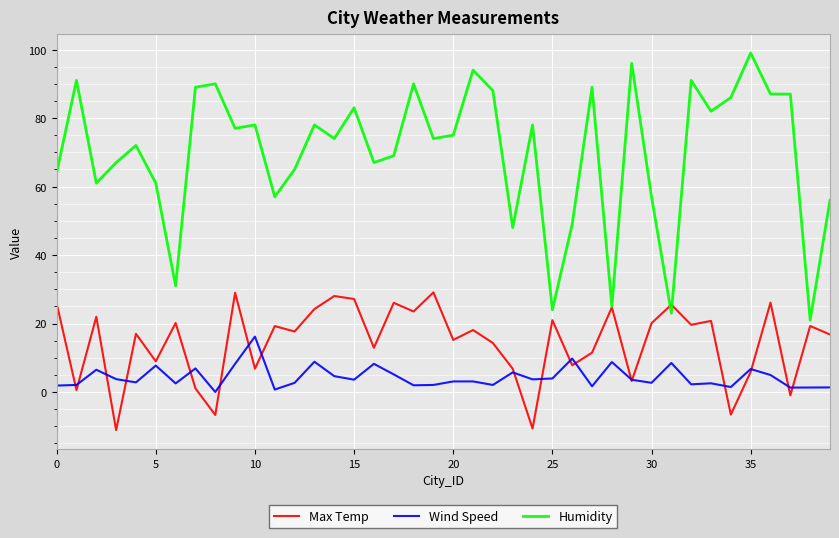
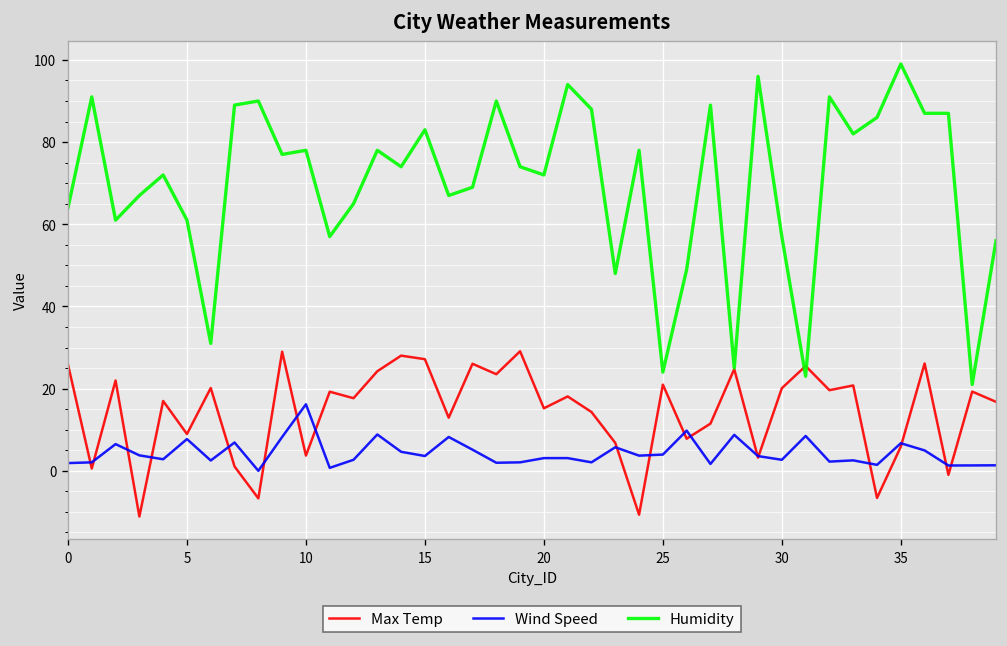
Max Temp, 10: 7 -> 4
Humidity, 20: 75 -> 72
